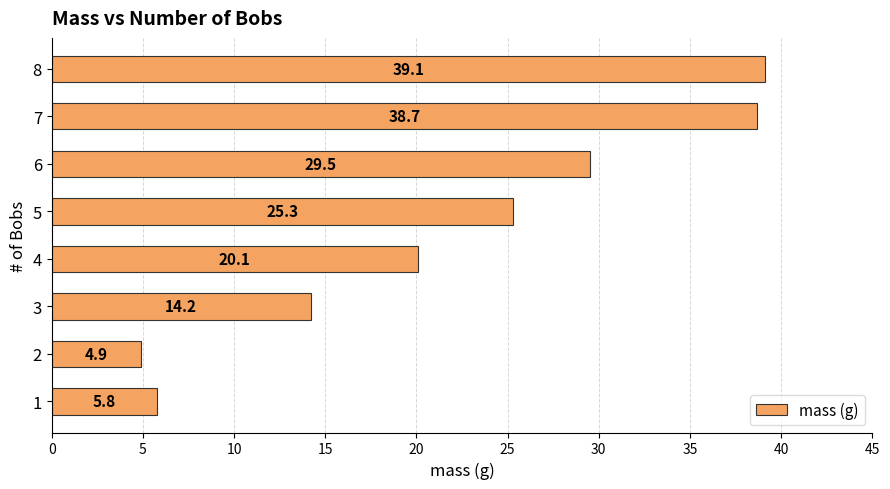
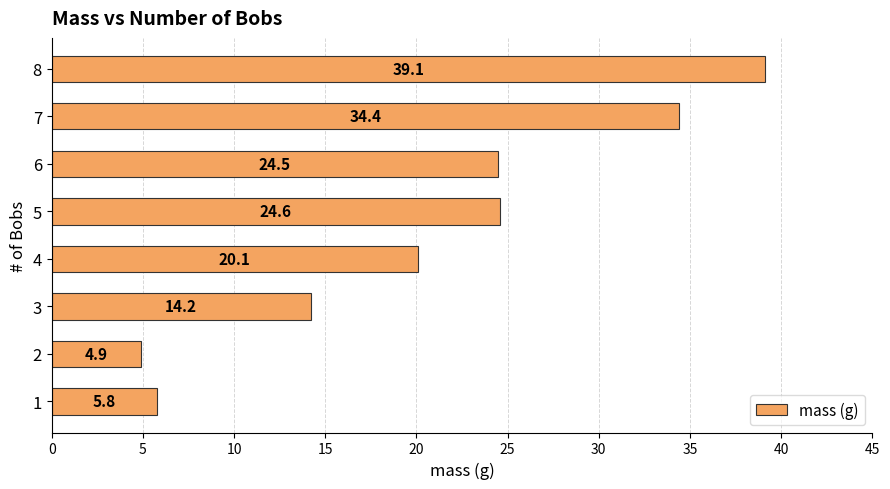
7: 38.7 -> 34.4
6: 29.5 -> 24.5
5: 25.3 -> 24.6
